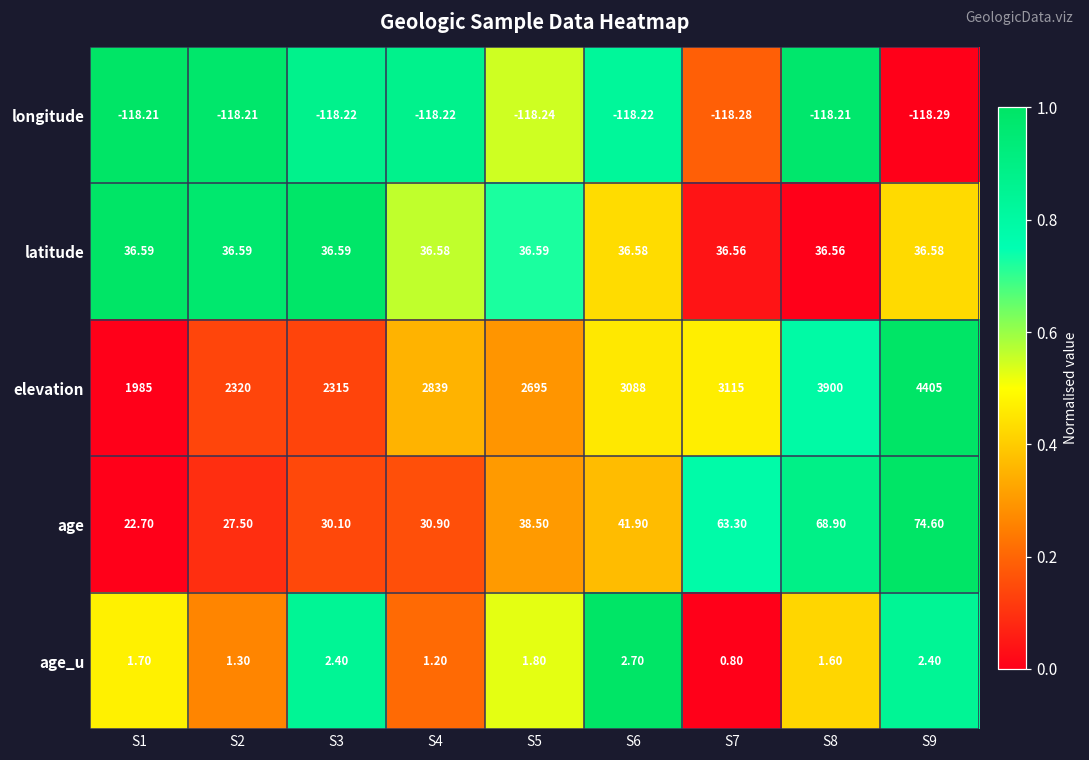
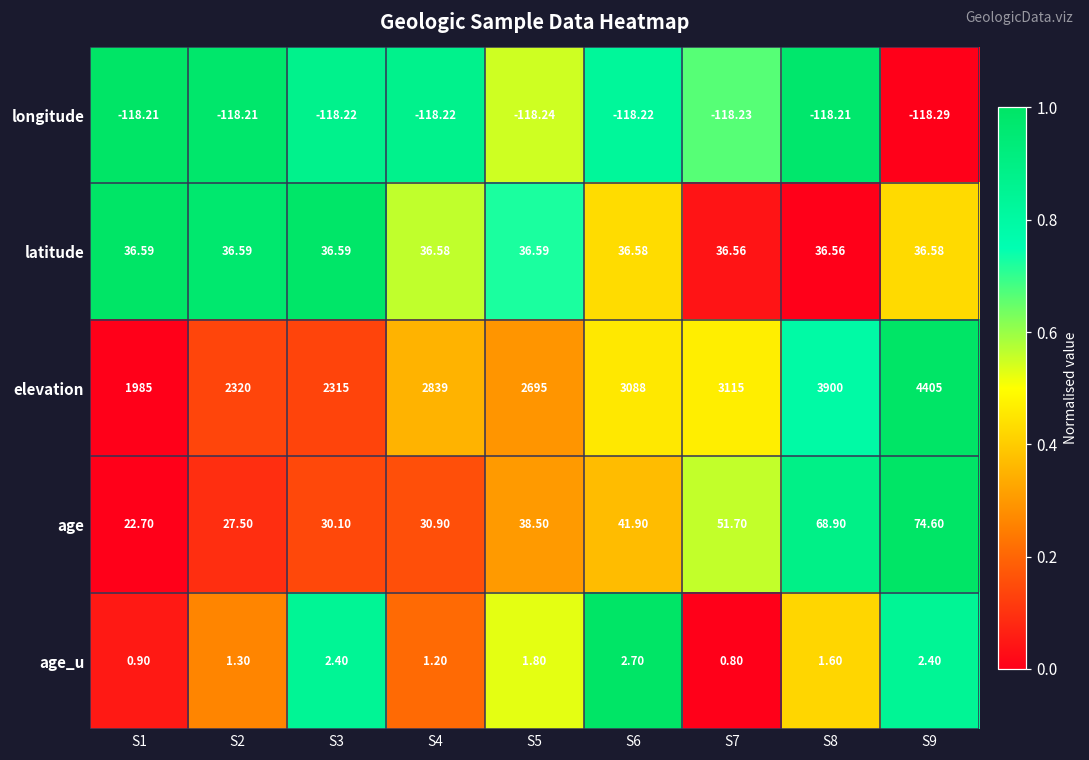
longitude, S7: -118.28 -> -118.23
age, S7: 63.30 -> 51.70
age_u, S1: 1.70 -> 0.90
